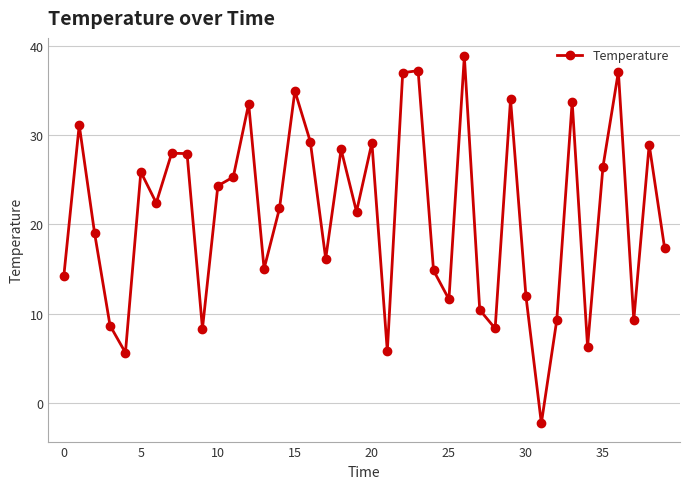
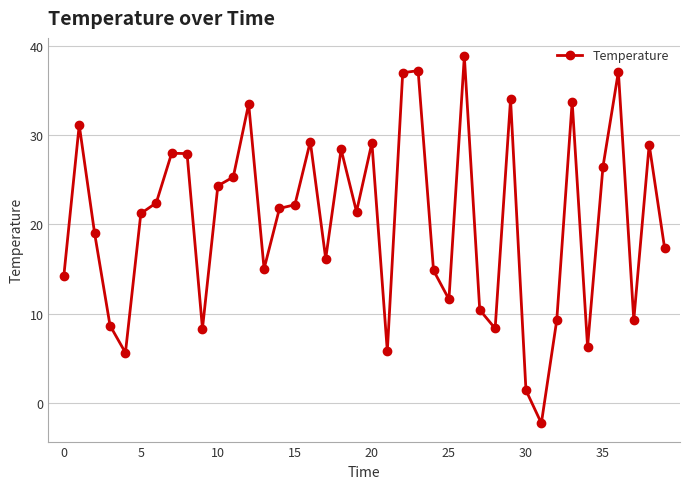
5: 26 -> 21
15: 35 -> 22
30: 12 -> 1
